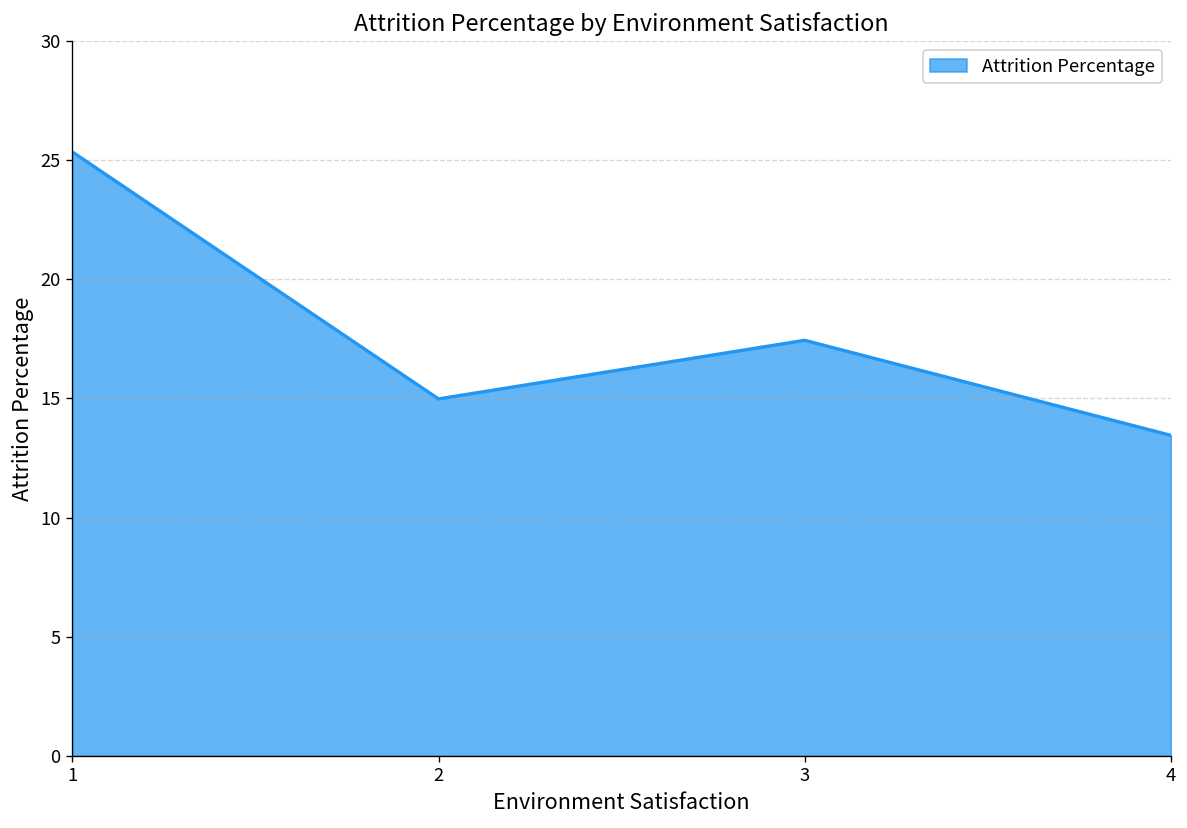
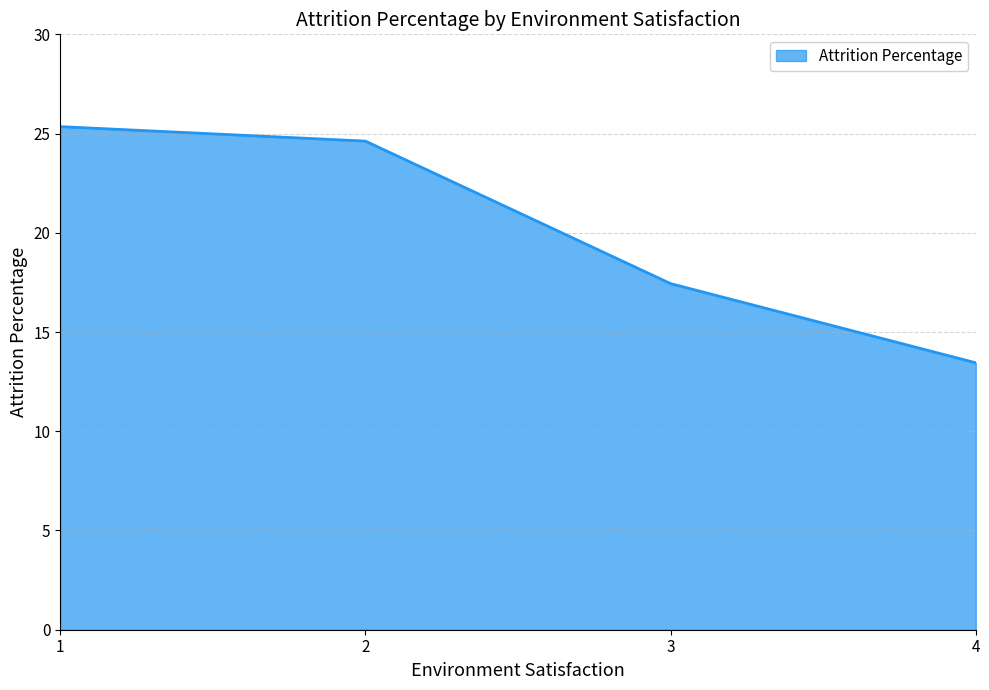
2: 15.0 -> 24.6
